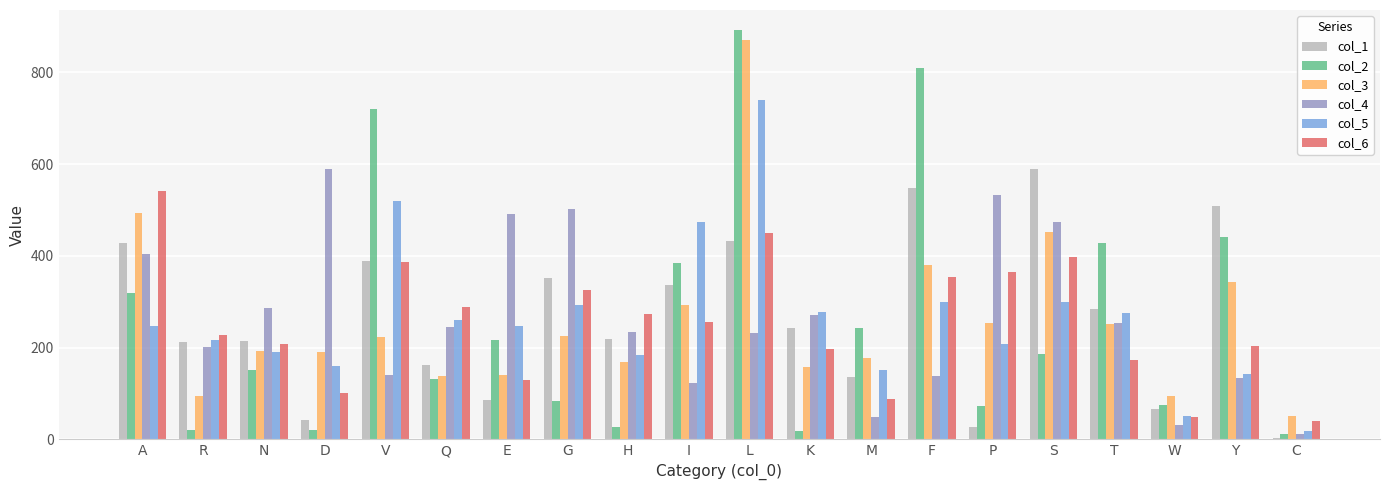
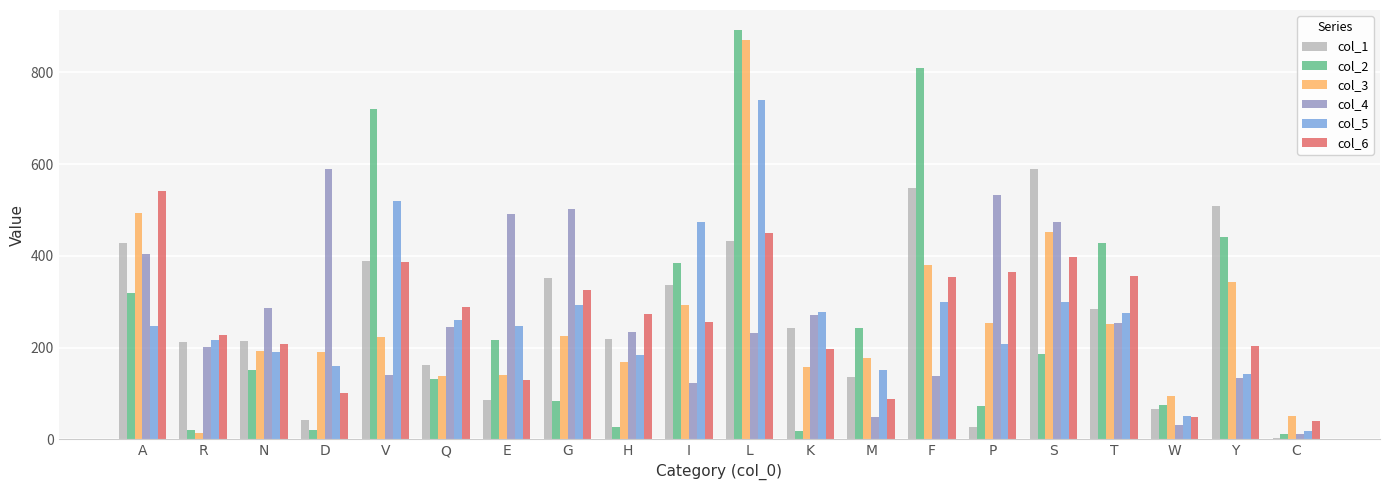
col_3, R: 100 -> 10
col_6, T: 170 -> 360
